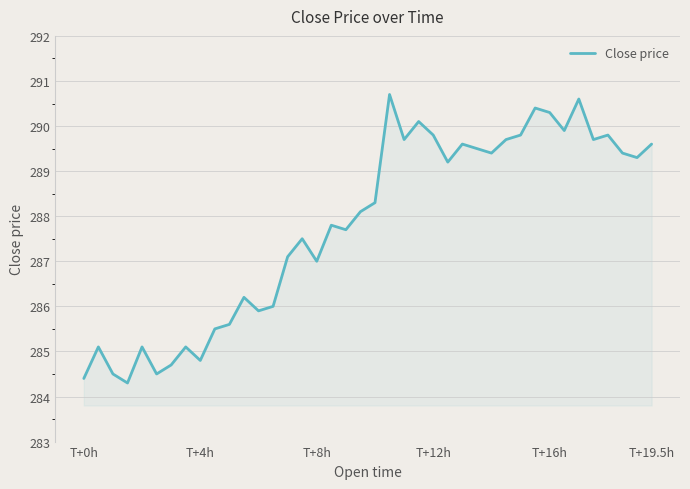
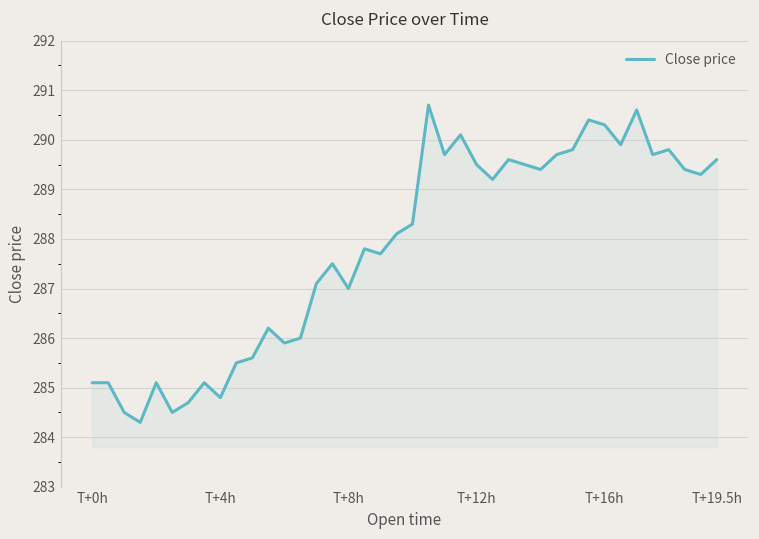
T+0h: 284.4 -> 285.1
T+12h: 289.8 -> 289.5
